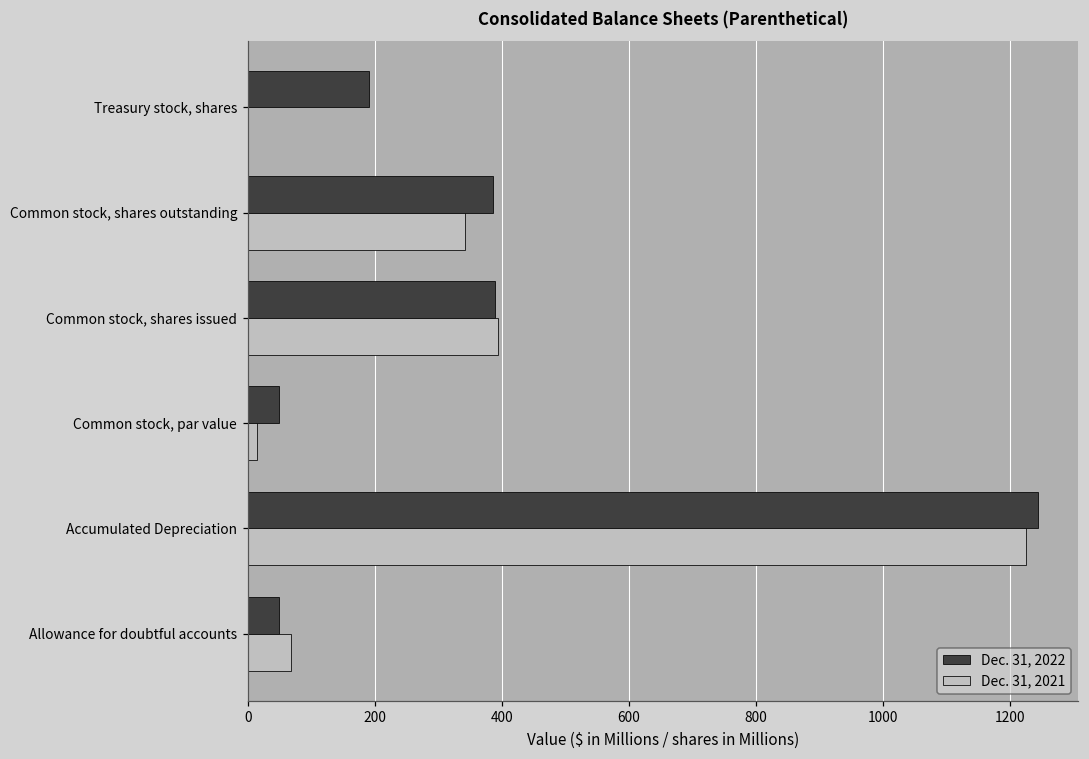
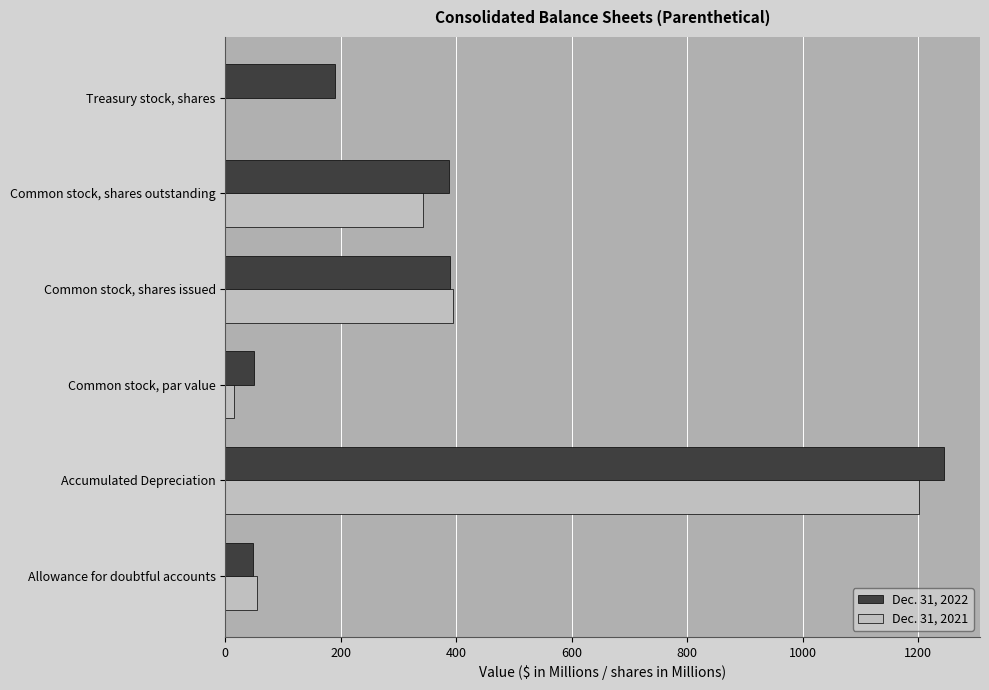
Dec. 31, 2021, Accumulated Depreciation: 1230 -> 1200
Dec. 31, 2021, Allowance for doubtful accounts: 70 -> 50
